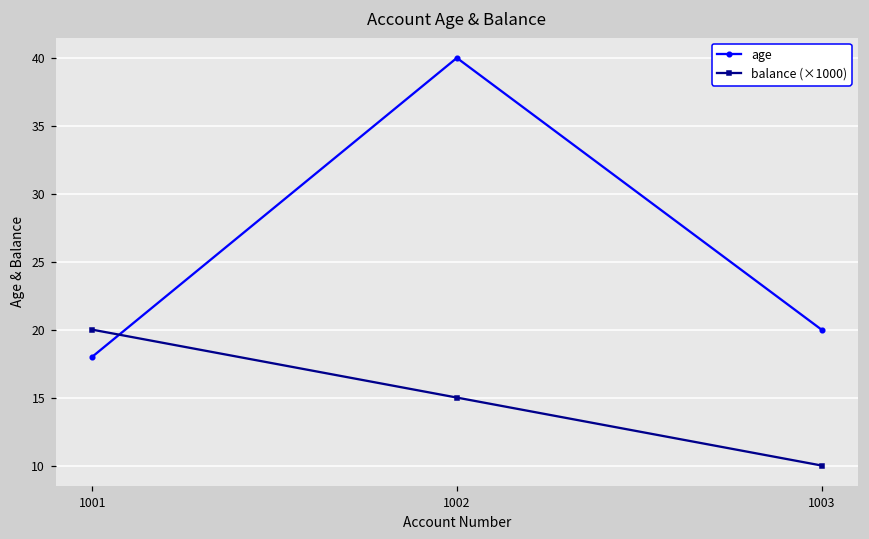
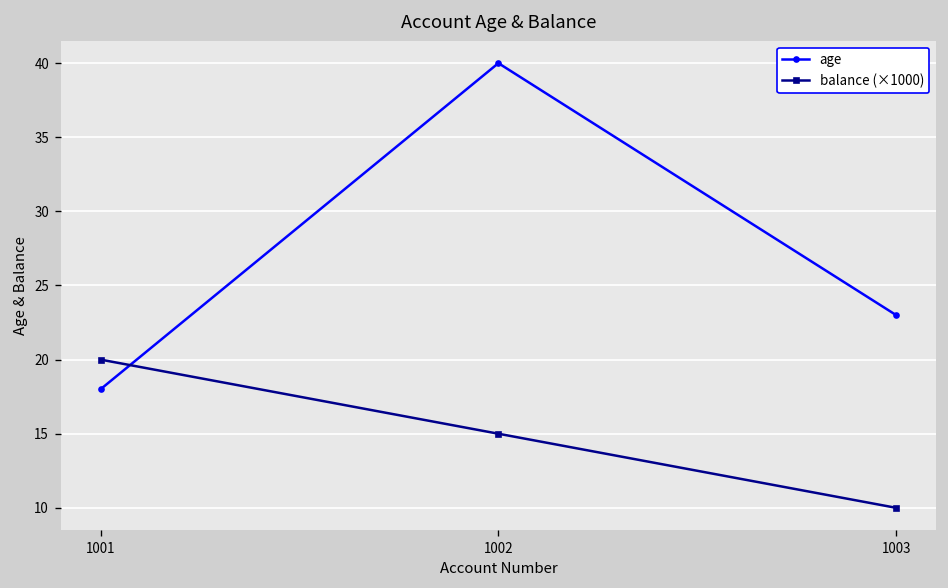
age, 1003: 20 -> 23
